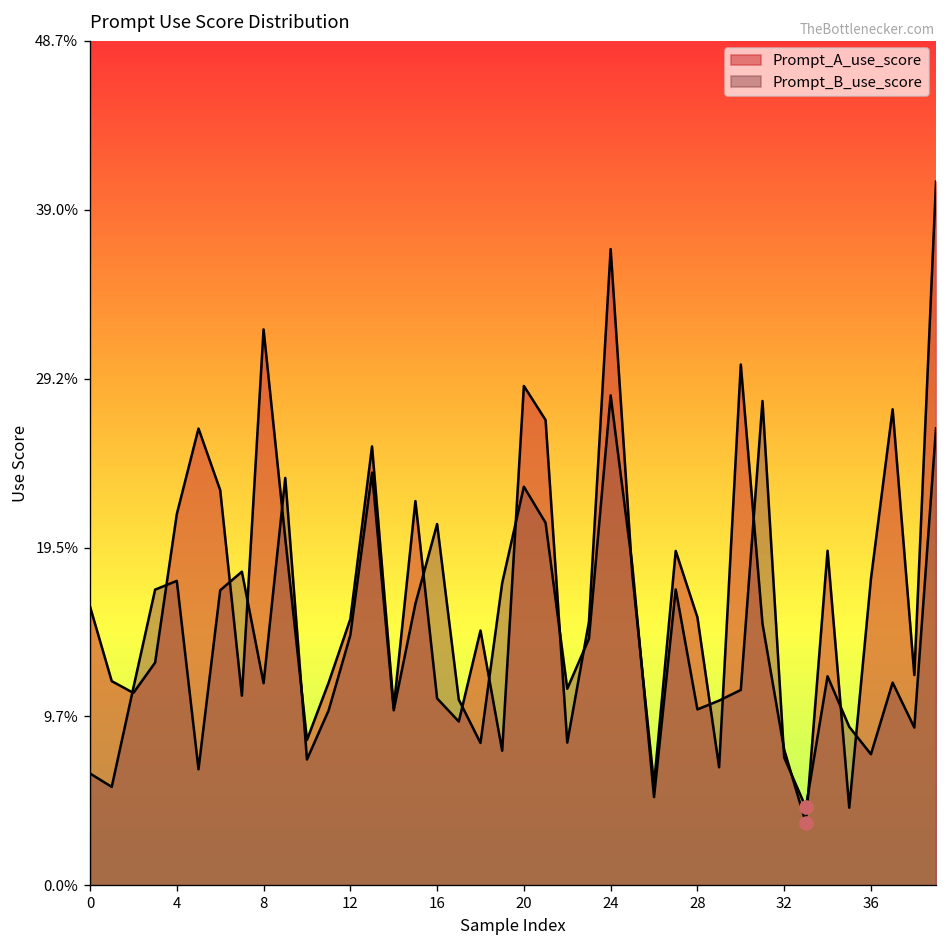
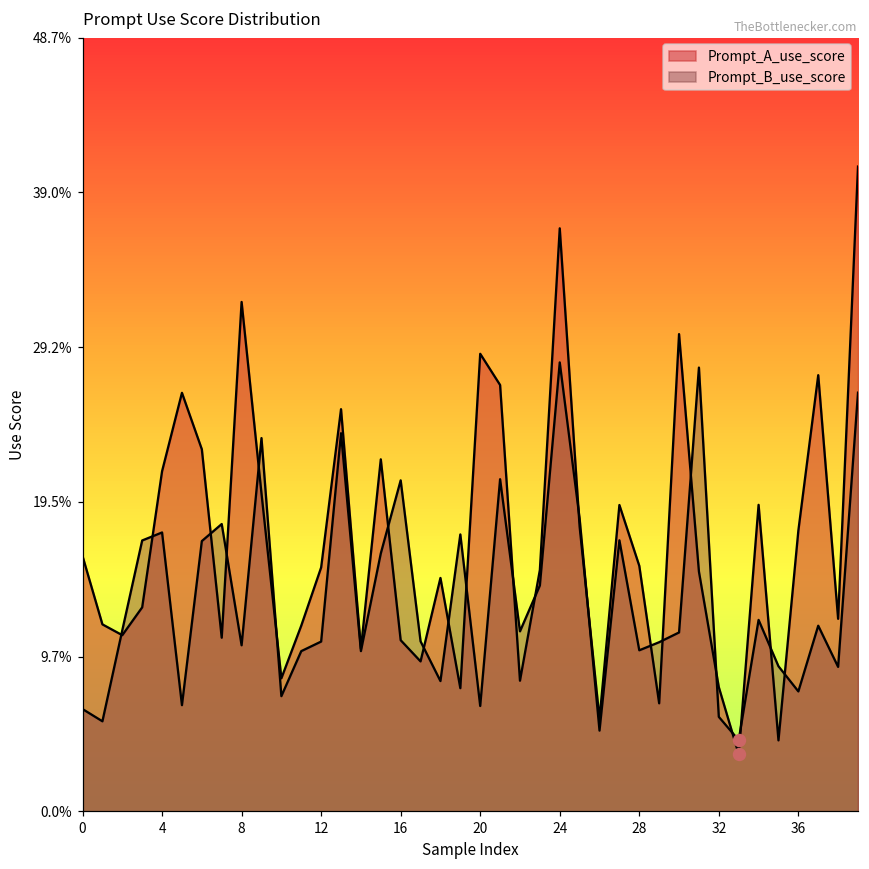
Prompt_B_use_score, 8: 11.7% -> 10.5%
Prompt_B_use_score, 12: 14.4% -> 10.7%
Prompt_B_use_score, 20: 23.0% -> 6.6%
Prompt_B_use_score, 32: 7.4% -> 6.0%
